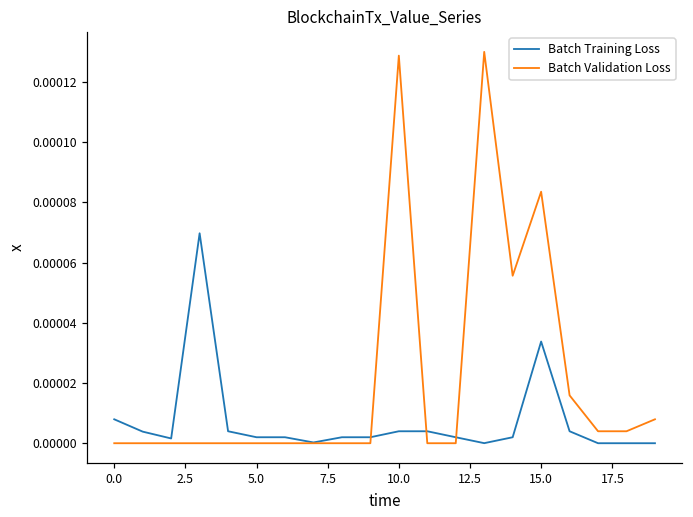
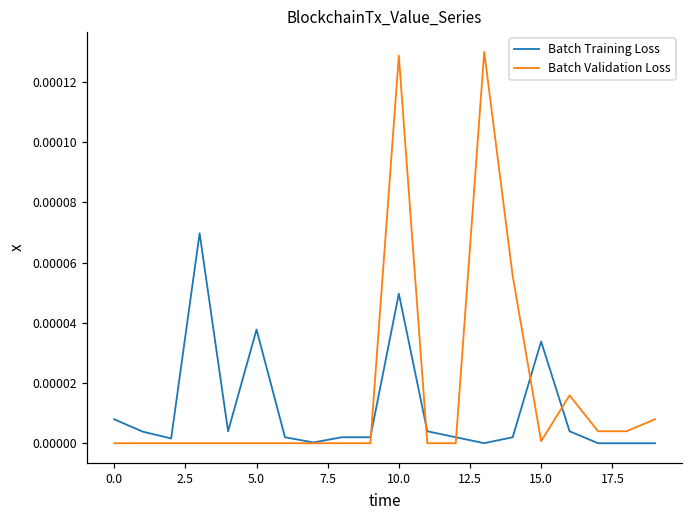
Batch Training Loss, 5.0: 0.000002 -> 0.000038
Batch Training Loss, 10.0: 0.000004 -> 0.000050
Batch Validation Loss, 15.0: 0.000084 -> 0.000001
